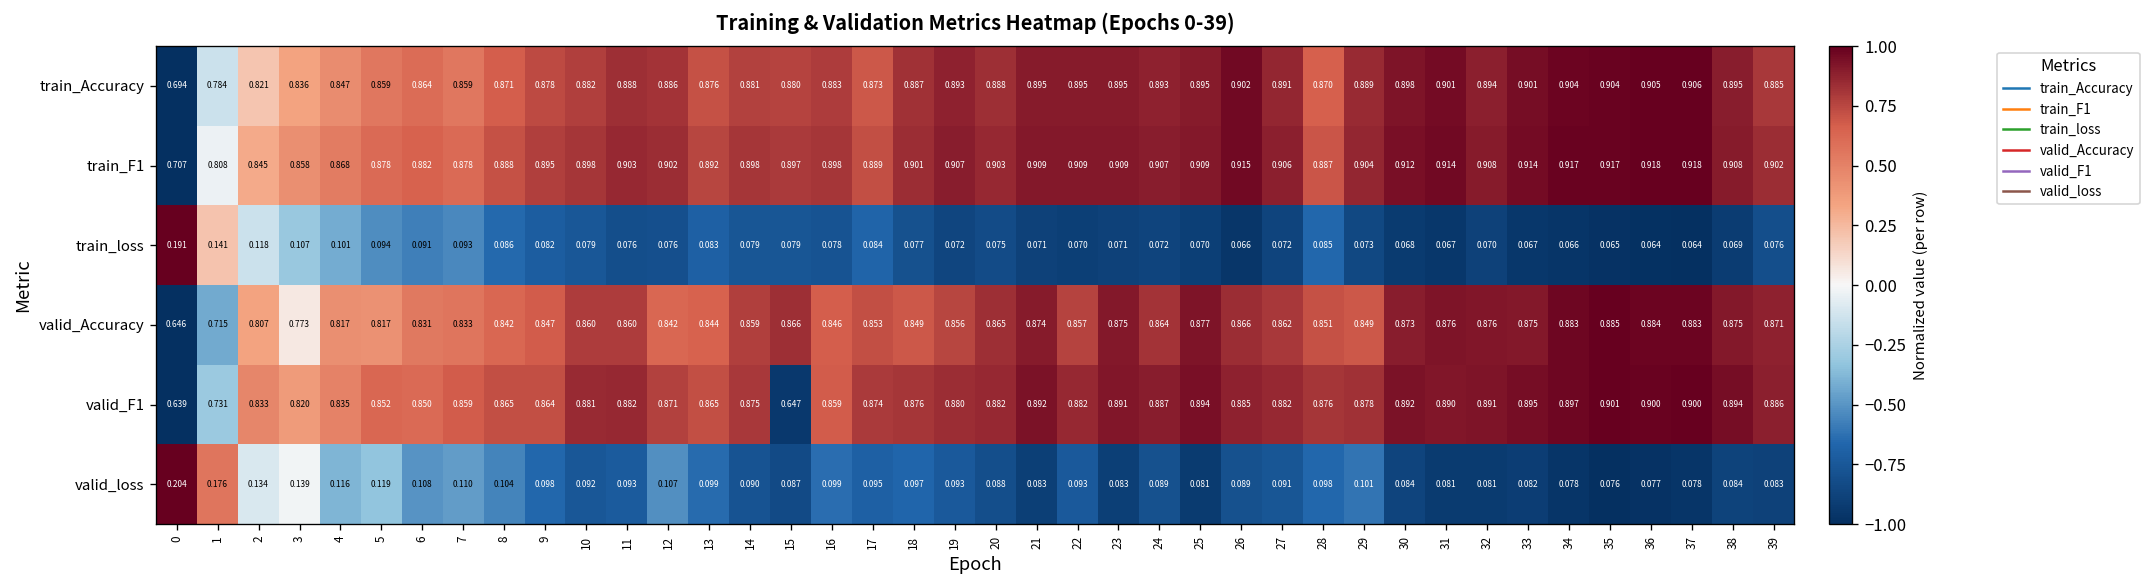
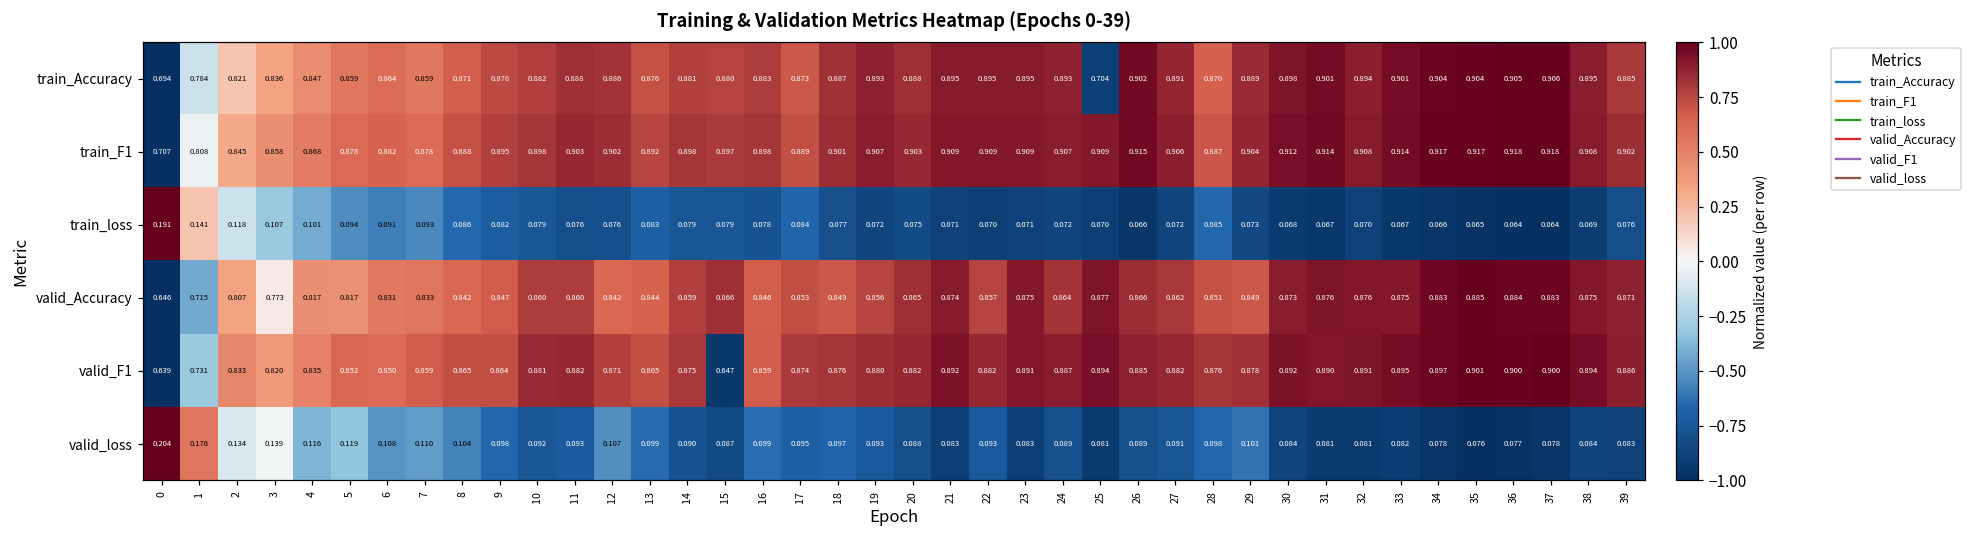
train_Accuracy, 25: 0.895 -> 0.704
